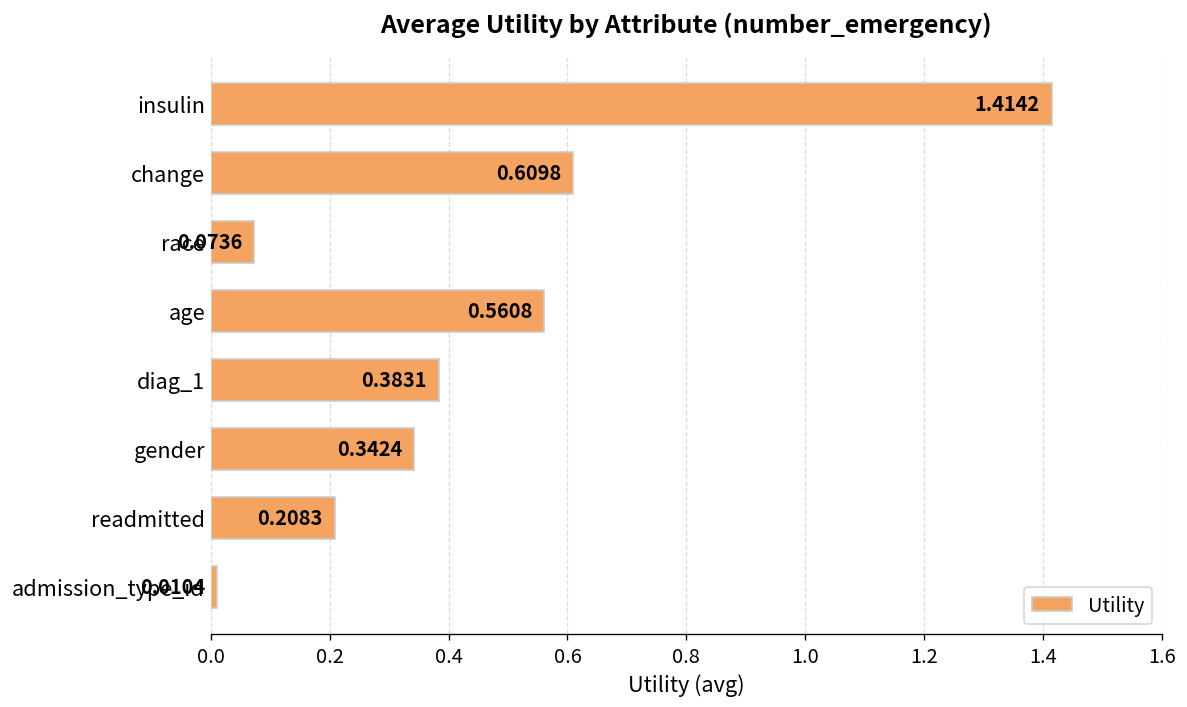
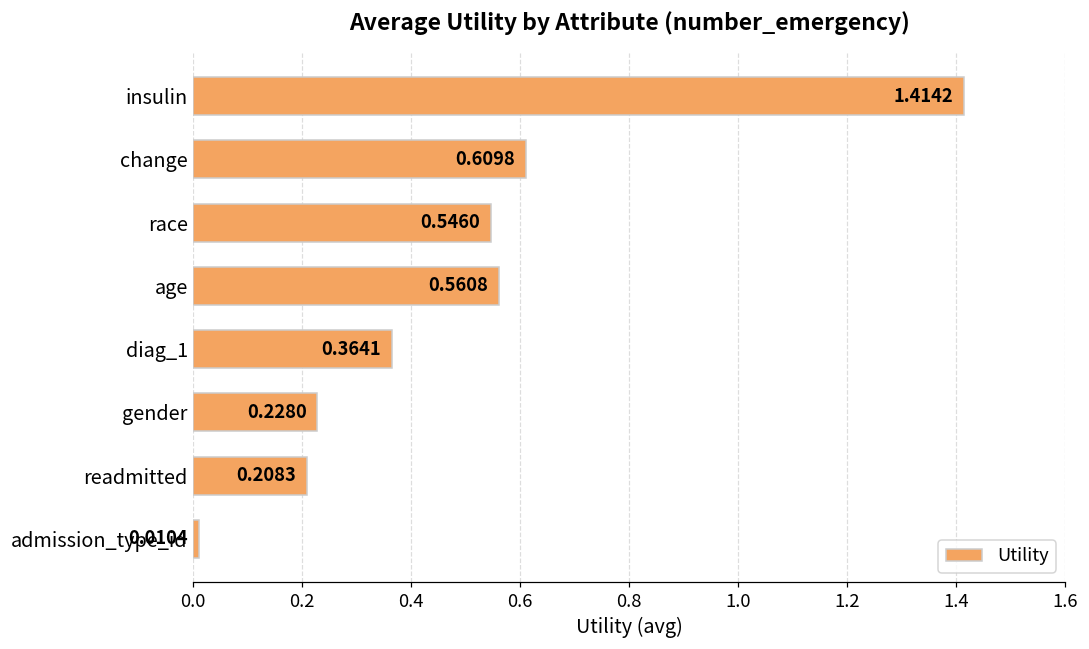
race: 0.0736 -> 0.5460
diag_1: 0.3831 -> 0.3641
gender: 0.3424 -> 0.2280
